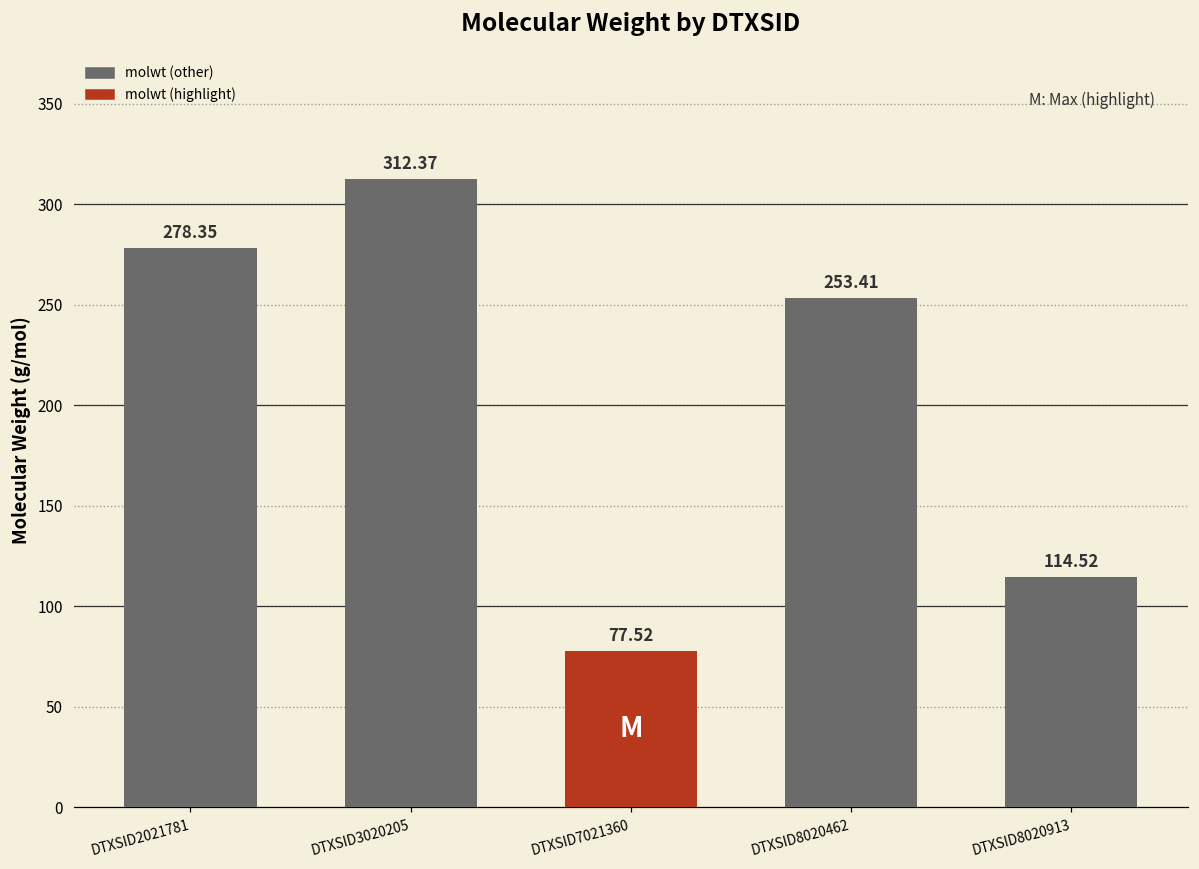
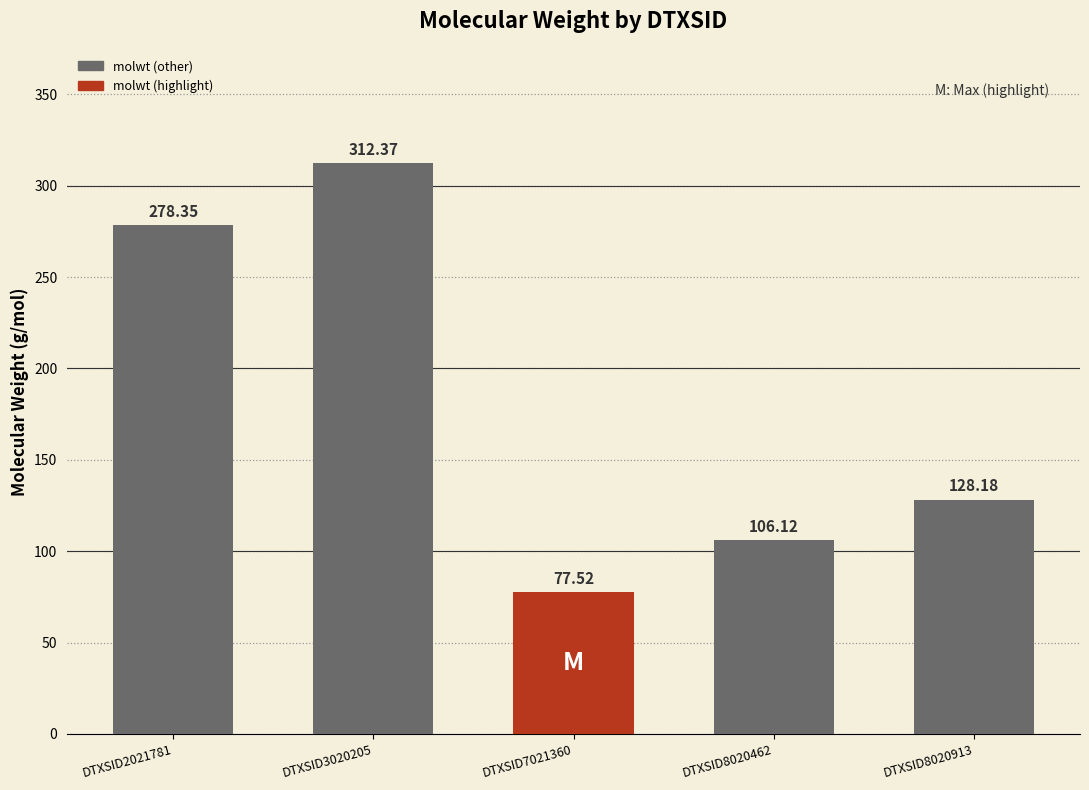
DTXSID8020462: 253.41 -> 106.12
DTXSID8020913: 114.52 -> 128.18
